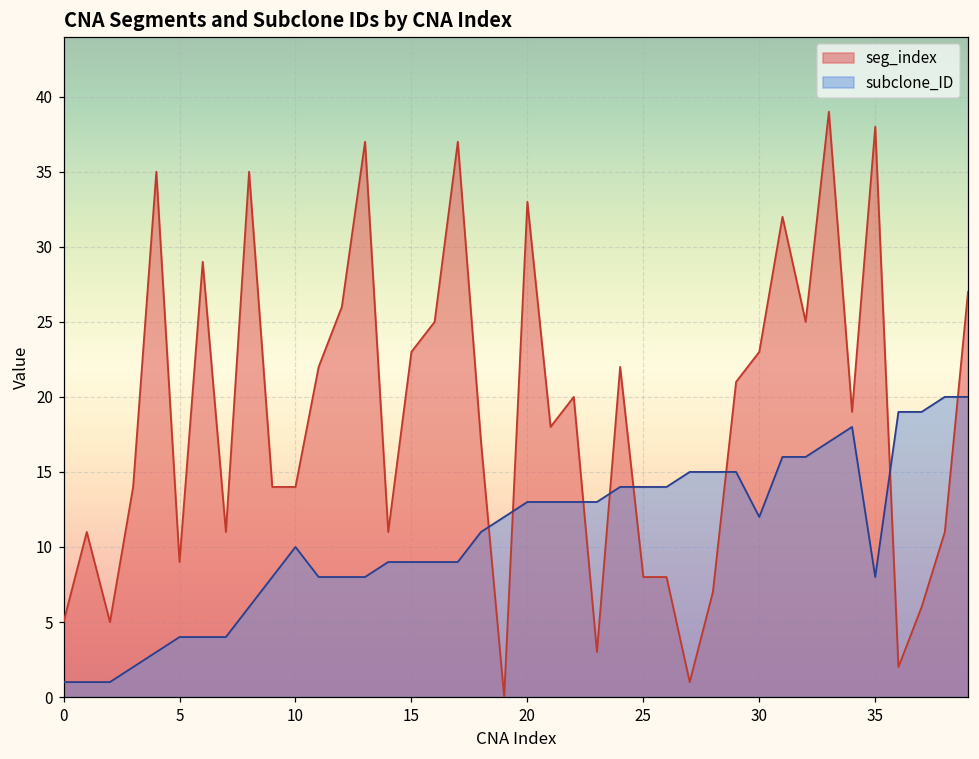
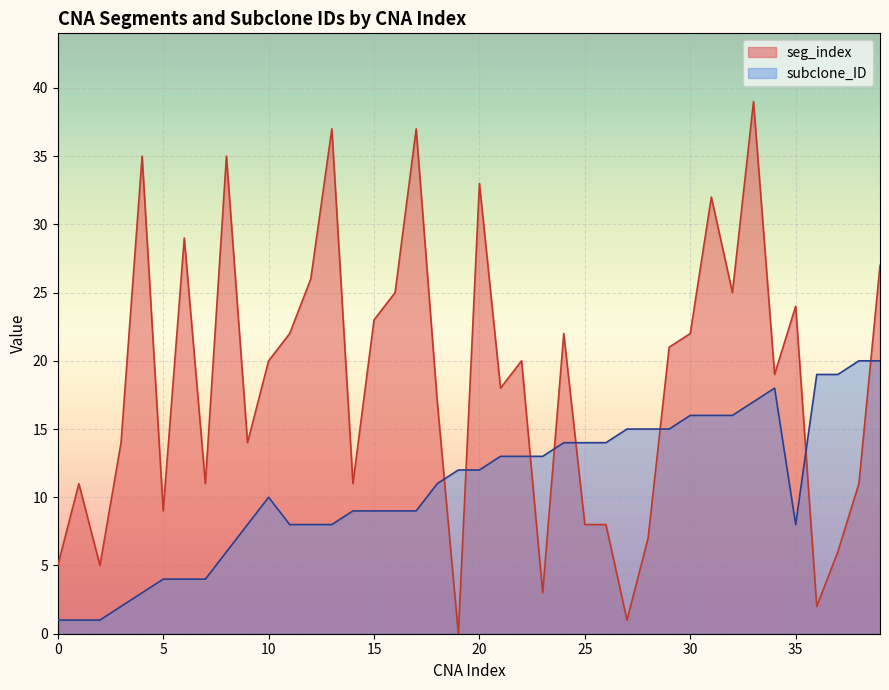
seg_index, 10: 14 -> 20
subclone_ID, 20: 13 -> 12
seg_index, 30: 23 -> 22
subclone_ID, 30: 12 -> 16
seg_index, 35: 38 -> 24
